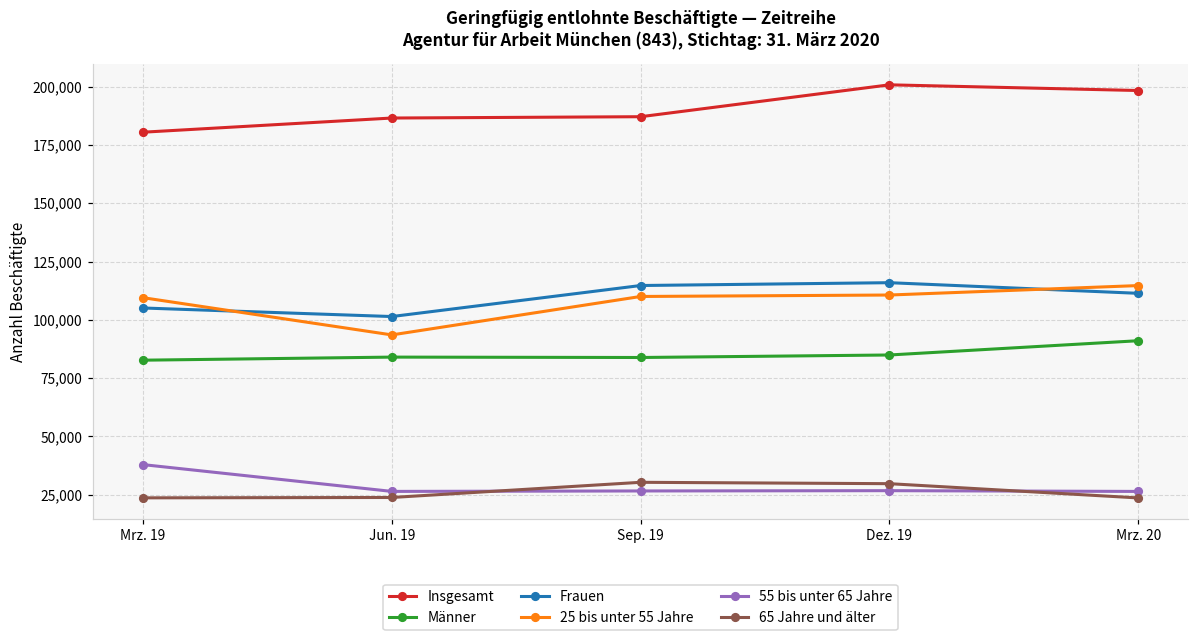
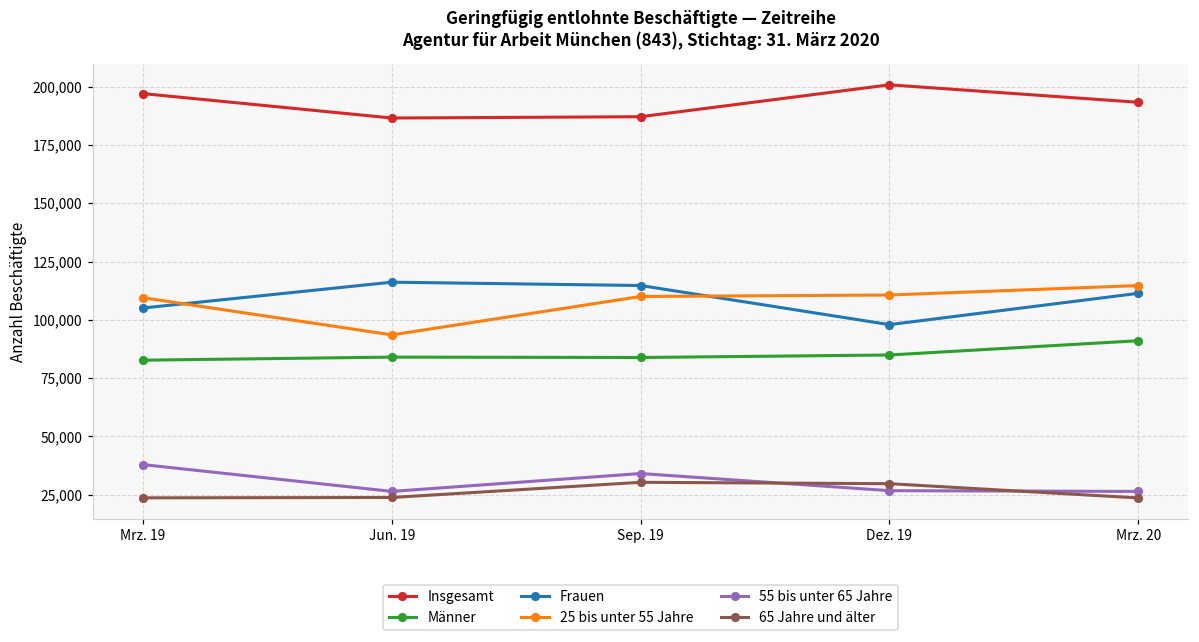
Insgesamt, Mrz. 19: 180,000 -> 197,000
Frauen, Jun. 19: 101,000 -> 116,000
55 bis unter 65 Jahre, Sep. 19: 27,000 -> 34,000
Frauen, Dez. 19: 116,000 -> 98,000
Insgesamt, Mrz. 20: 198,000 -> 193,000
